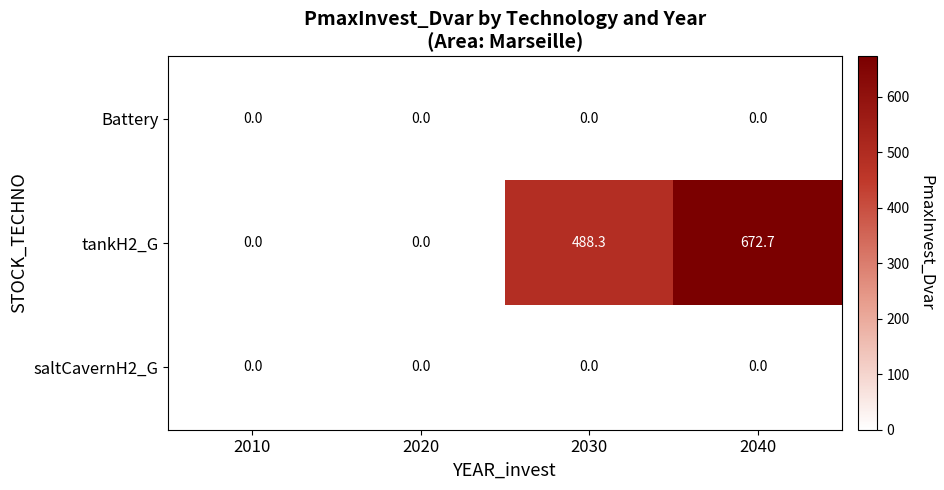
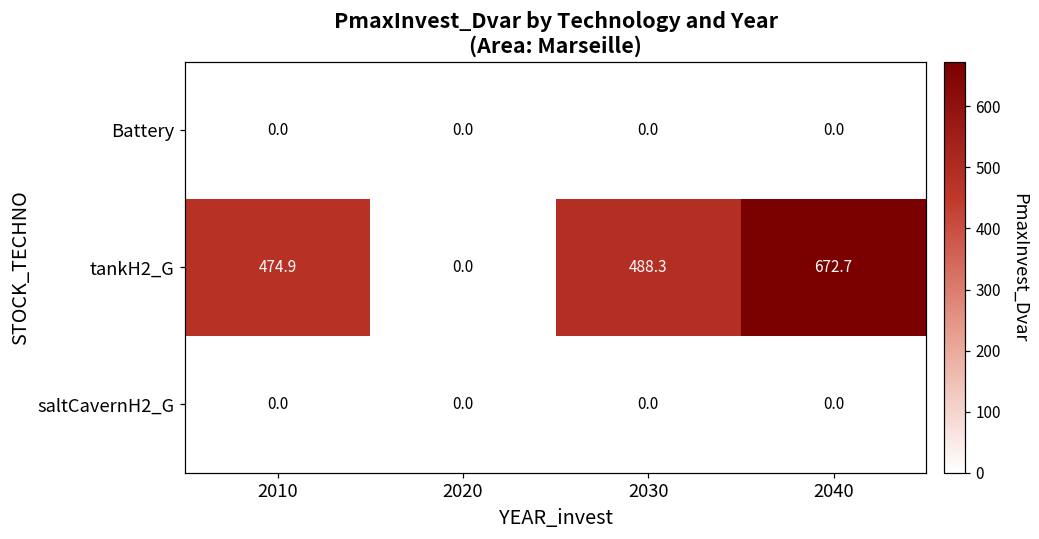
tankH2_G, 2010: 0.0 -> 474.9
